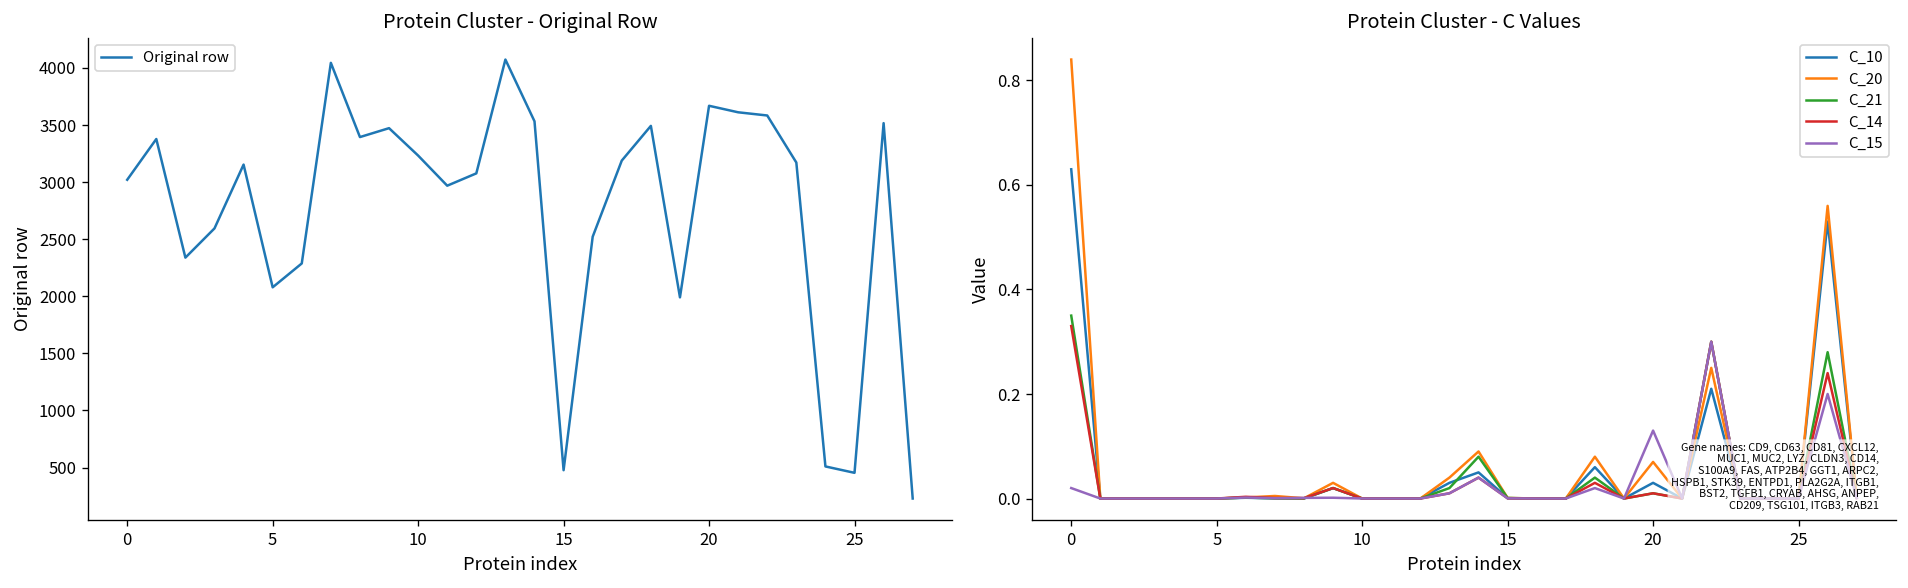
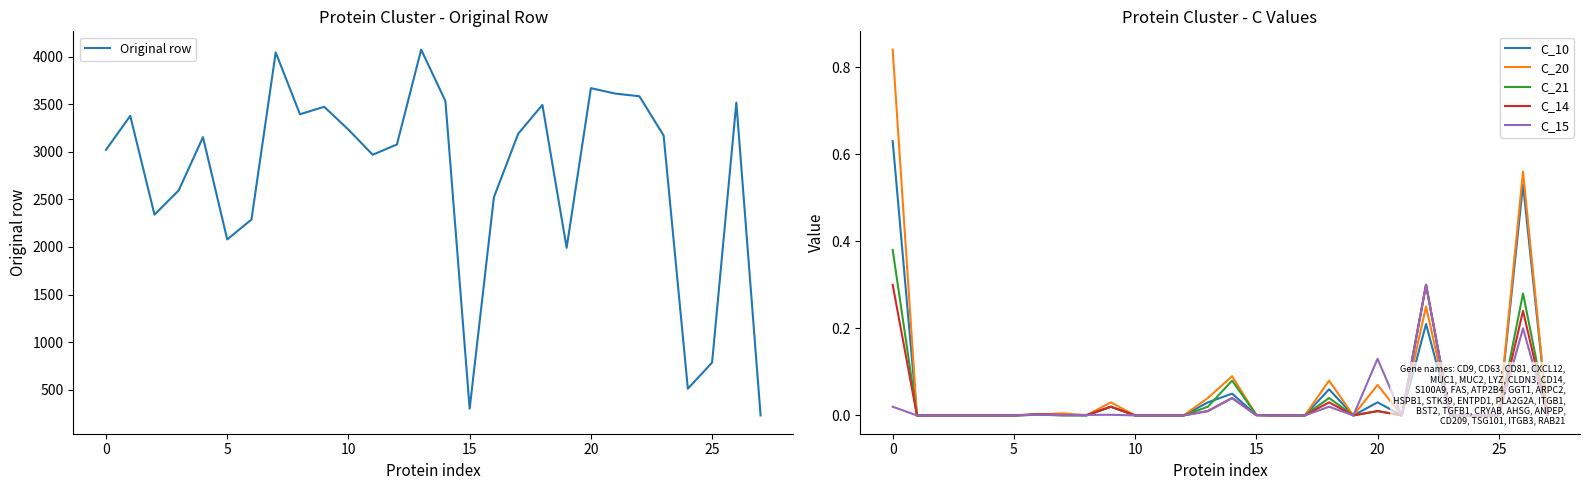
Protein Cluster - Original Row, 15: 500 -> 300
Protein Cluster - Original Row, 25: 500 -> 800
Protein Cluster - C Values, C_21, 0: 0.35 -> 0.38
Protein Cluster - C Values, C_14, 0: 0.33 -> 0.30
